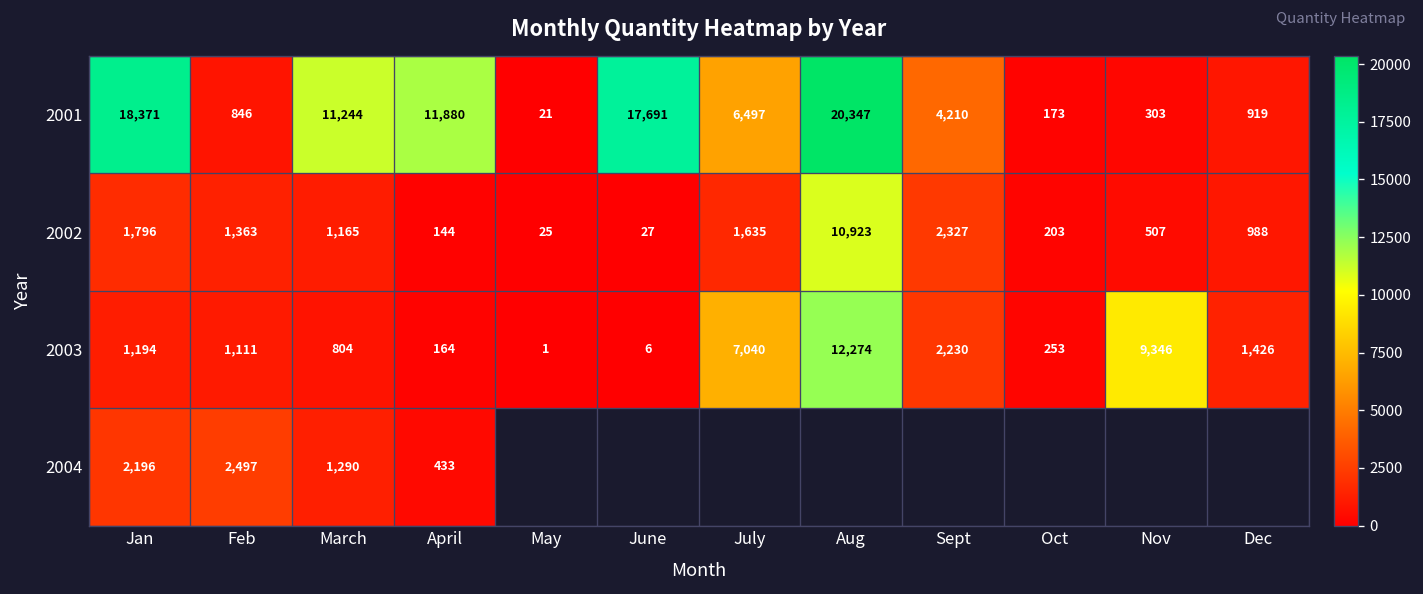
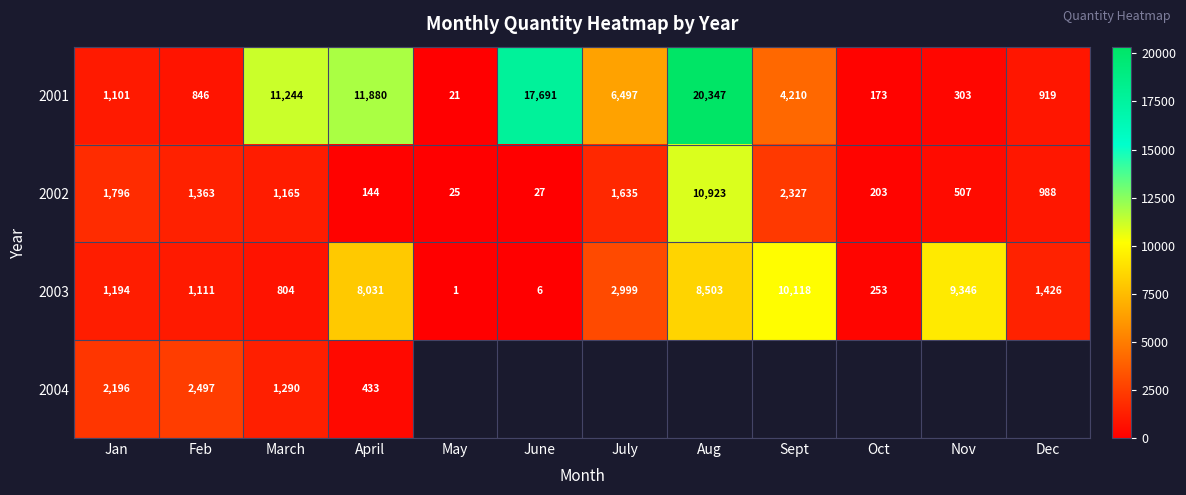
2001, Jan: 18,371 -> 1,101
2003, April: 164 -> 8,031
2003, July: 7,040 -> 2,999
2003, Aug: 12,274 -> 8,503
2003, Sept: 2,230 -> 10,118
